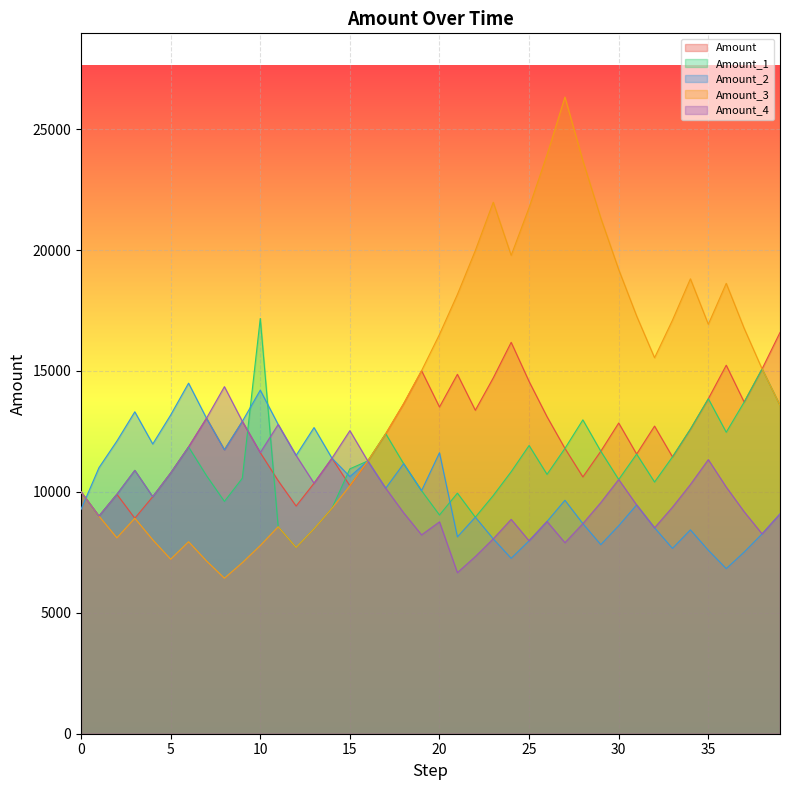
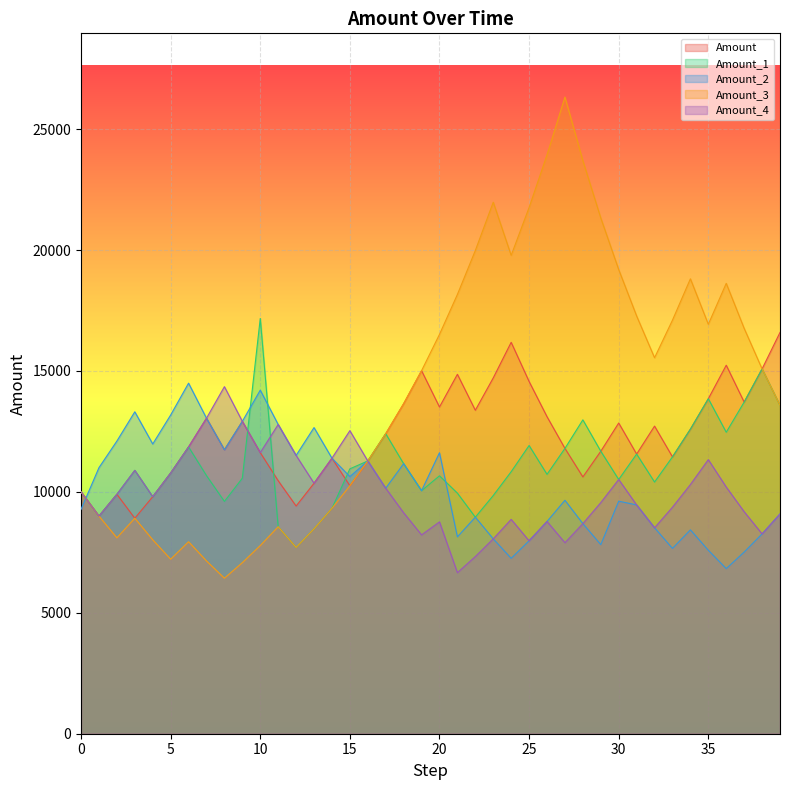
Amount_1, 20: 9000 -> 10700
Amount_2, 30: 8600 -> 9600
